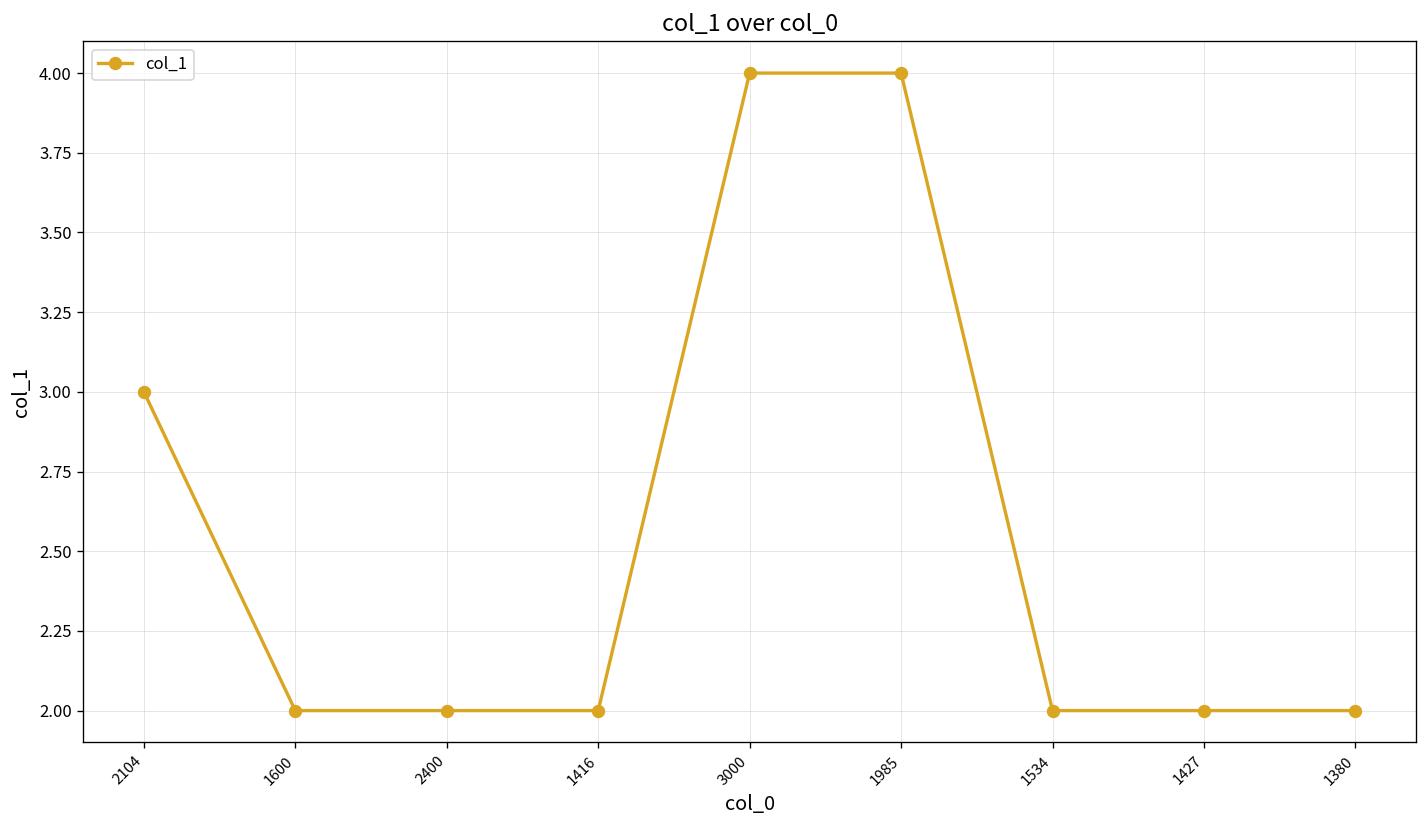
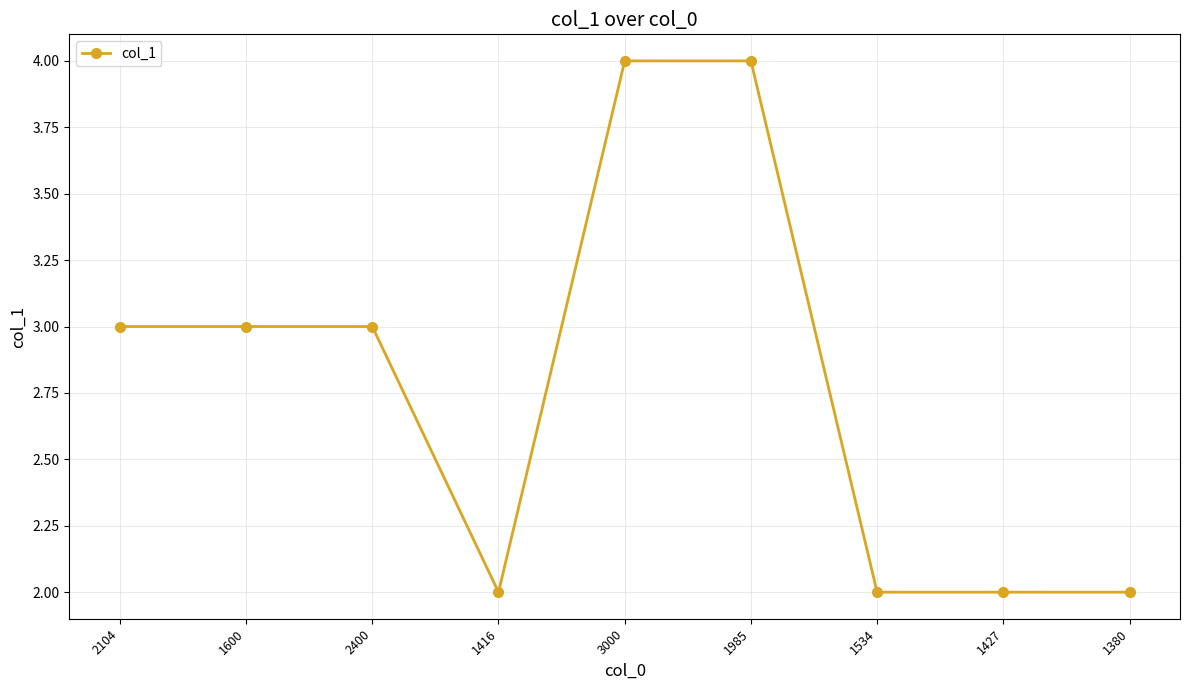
1600: 2 -> 3
2400: 2 -> 3
